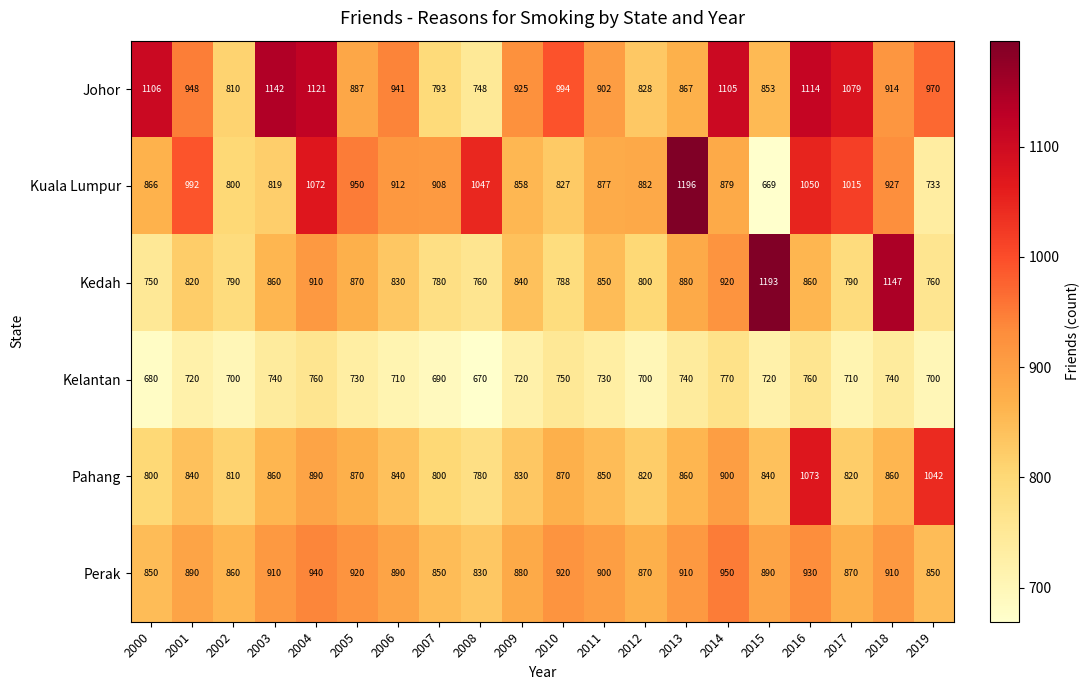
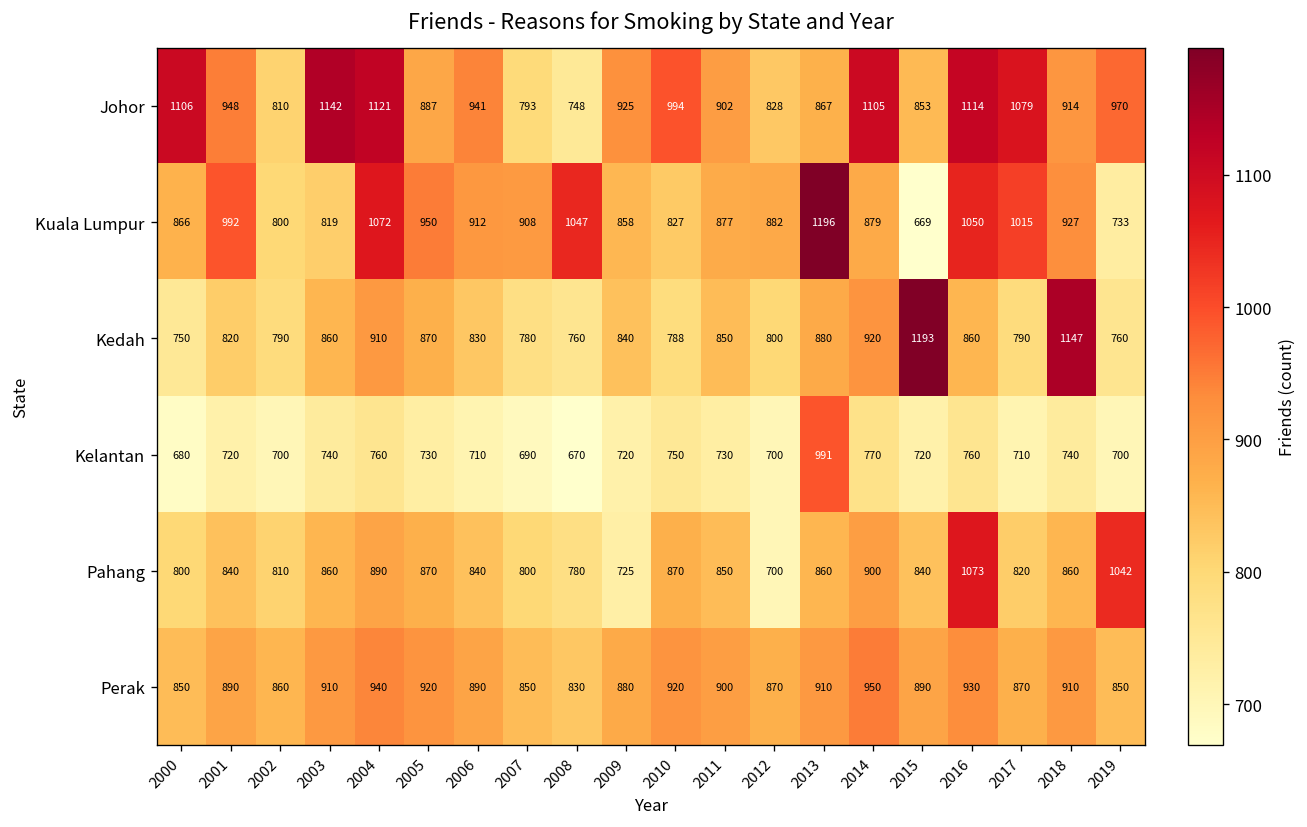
Kelantan, 2013: 740 -> 991
Pahang, 2009: 830 -> 725
Pahang, 2012: 820 -> 700
